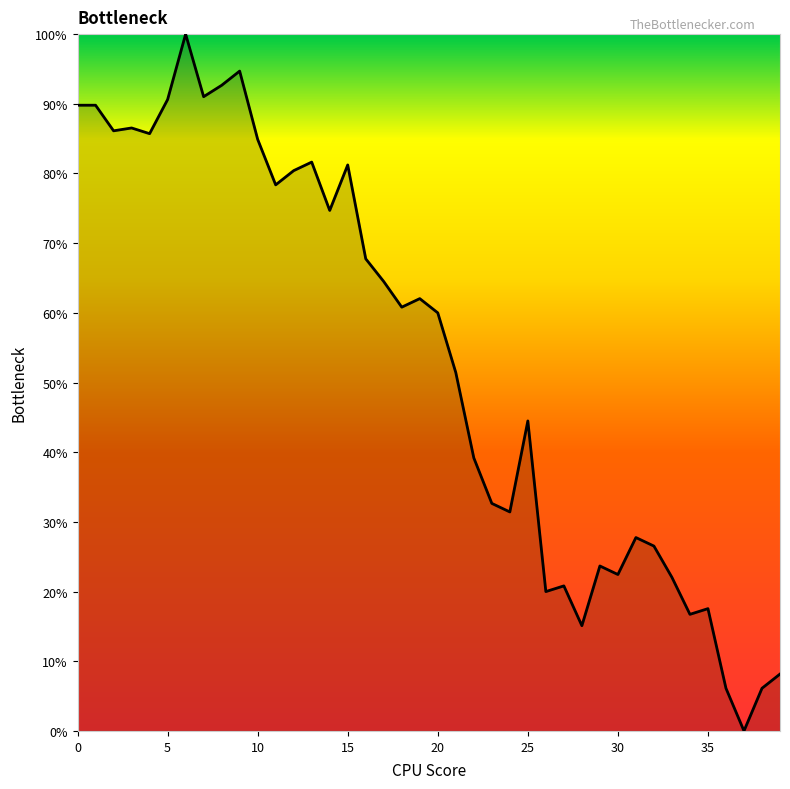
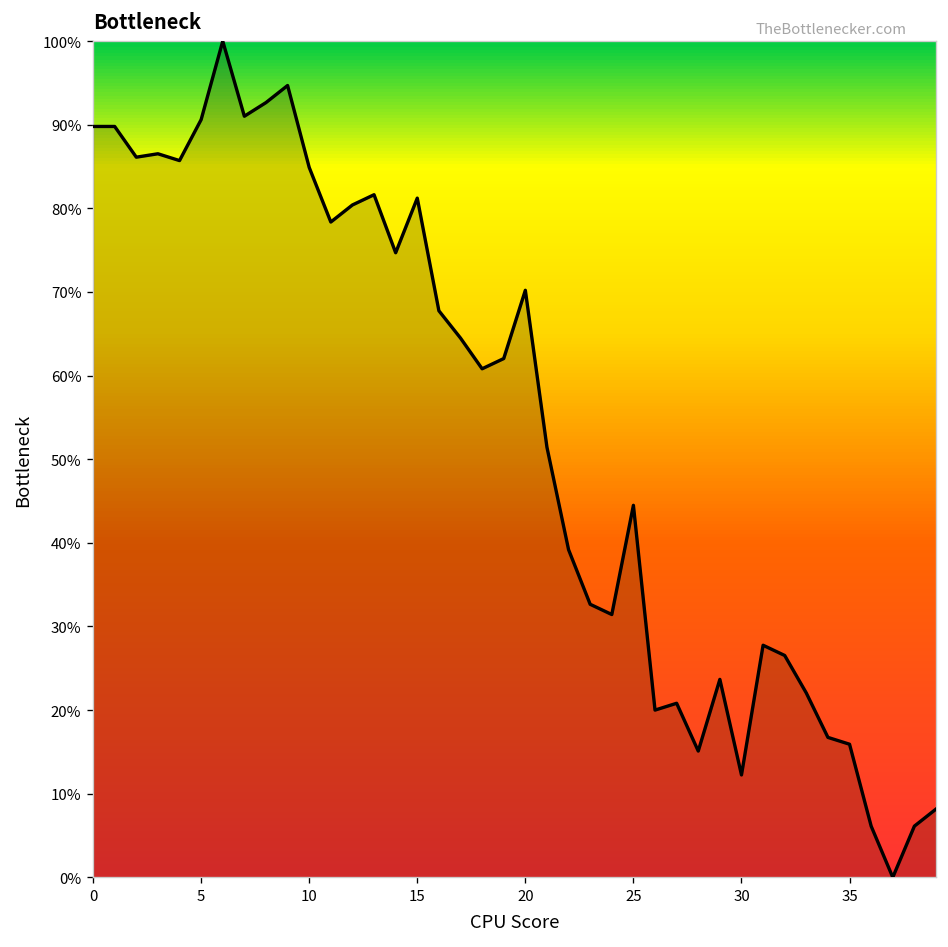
20: 60% -> 70%
30: 22% -> 12%
35: 18% -> 16%
